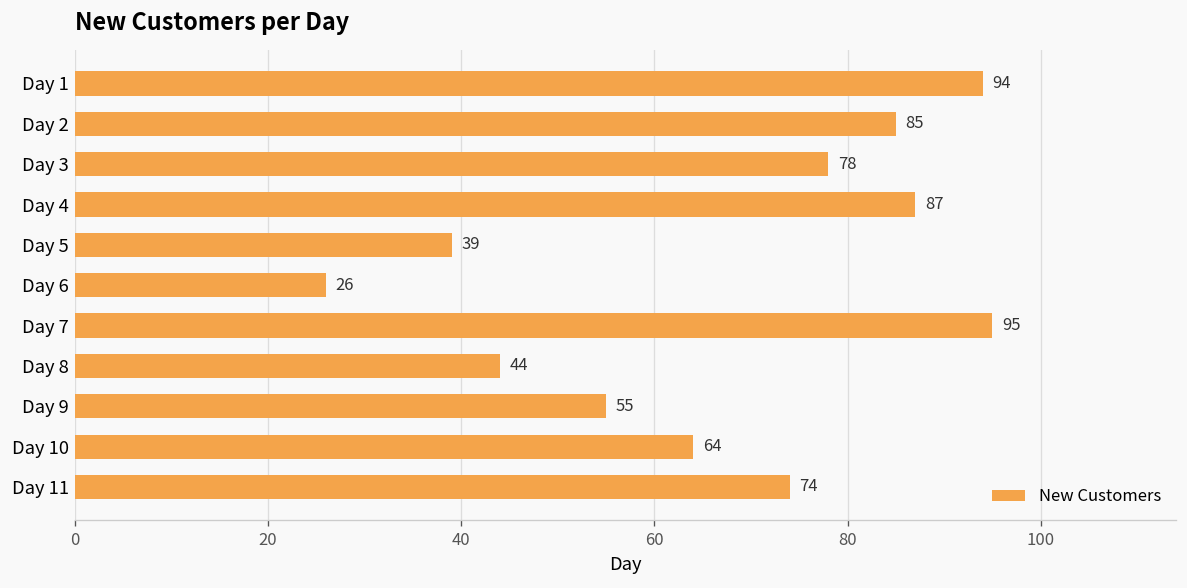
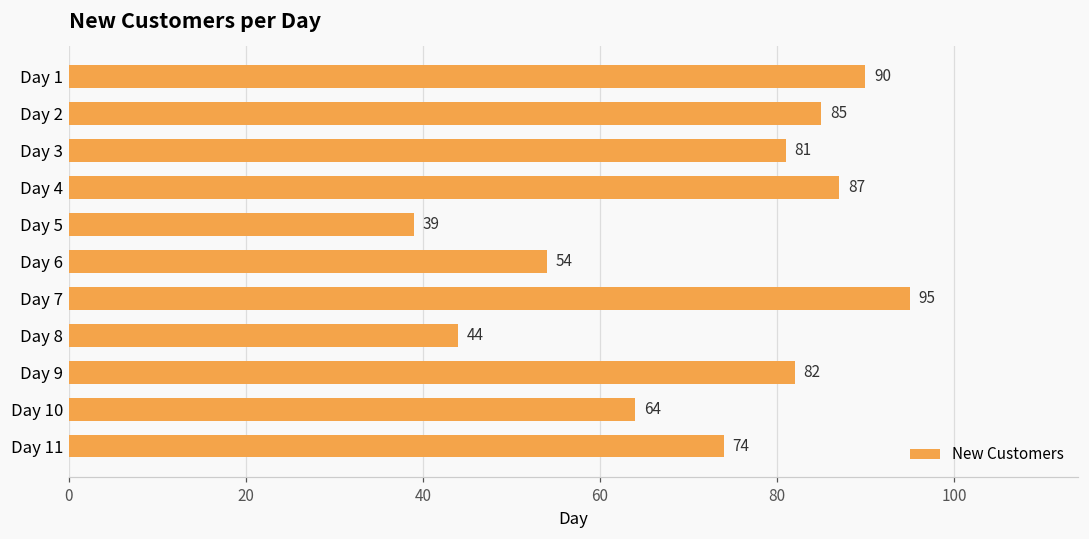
Day 1: 94 -> 90
Day 3: 78 -> 81
Day 6: 26 -> 54
Day 9: 55 -> 82
